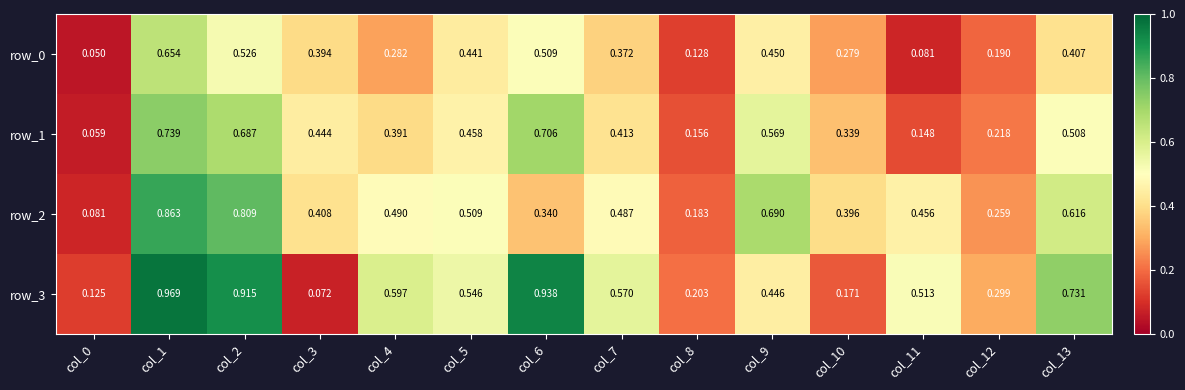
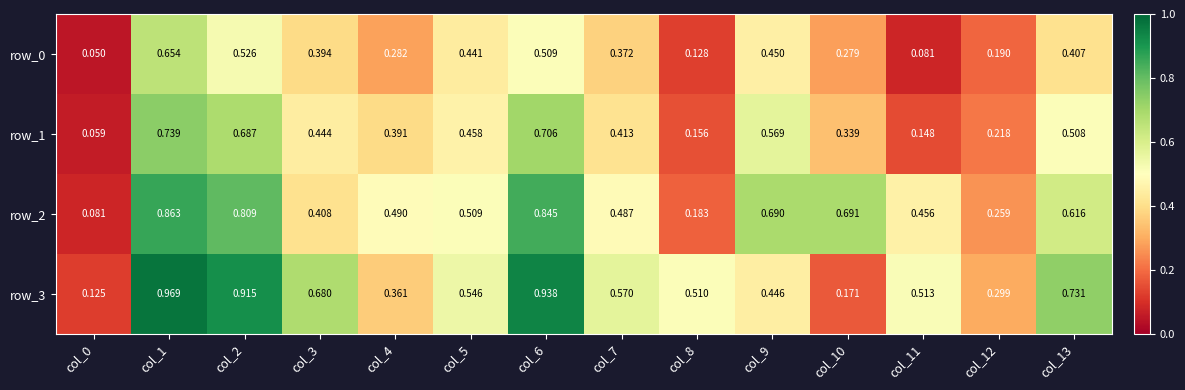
row_2, col_6: 0.340 -> 0.845
row_2, col_10: 0.396 -> 0.691
row_3, col_3: 0.072 -> 0.680
row_3, col_4: 0.597 -> 0.361
row_3, col_8: 0.203 -> 0.510
